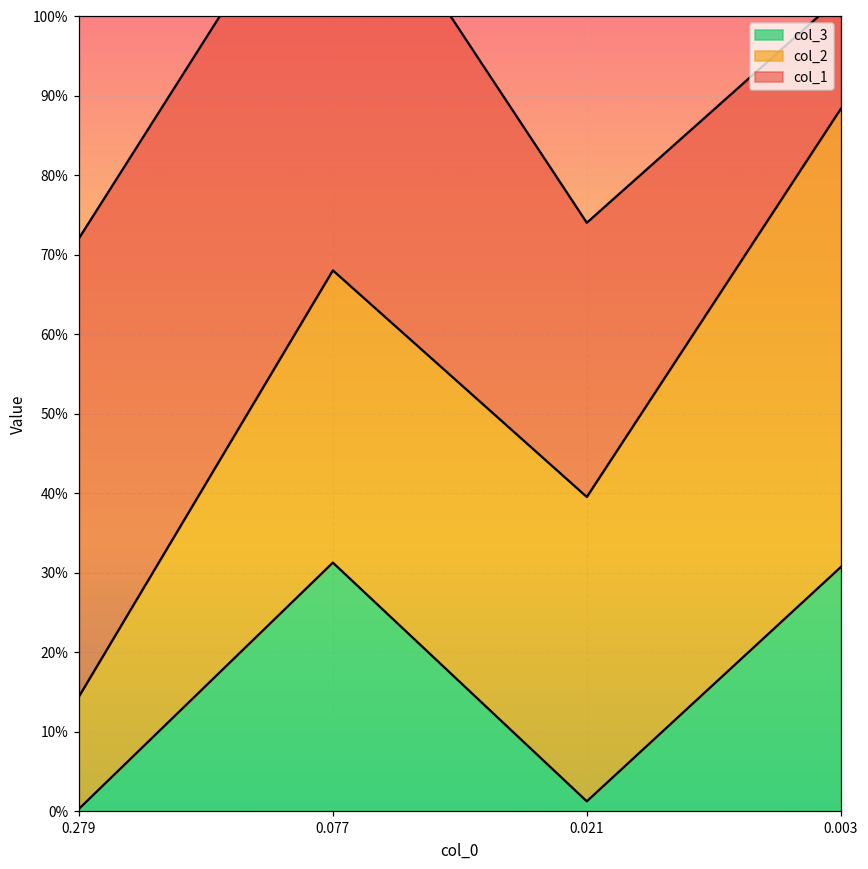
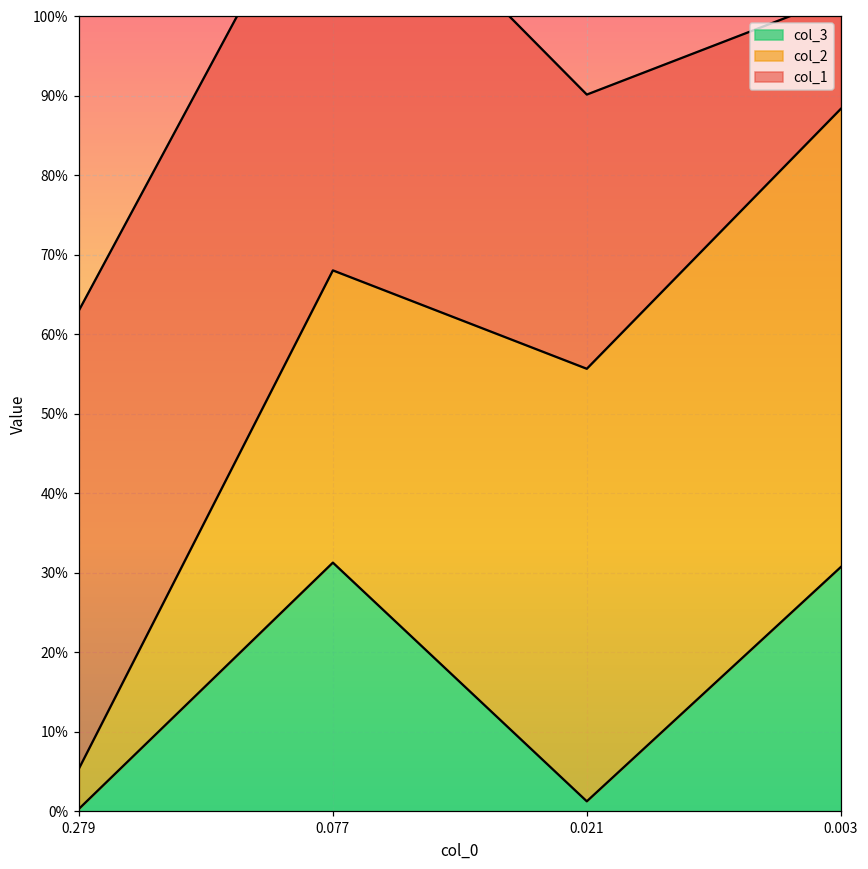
col_2, 0.279: 14% -> 5%
col_2, 0.021: 38% -> 54%
